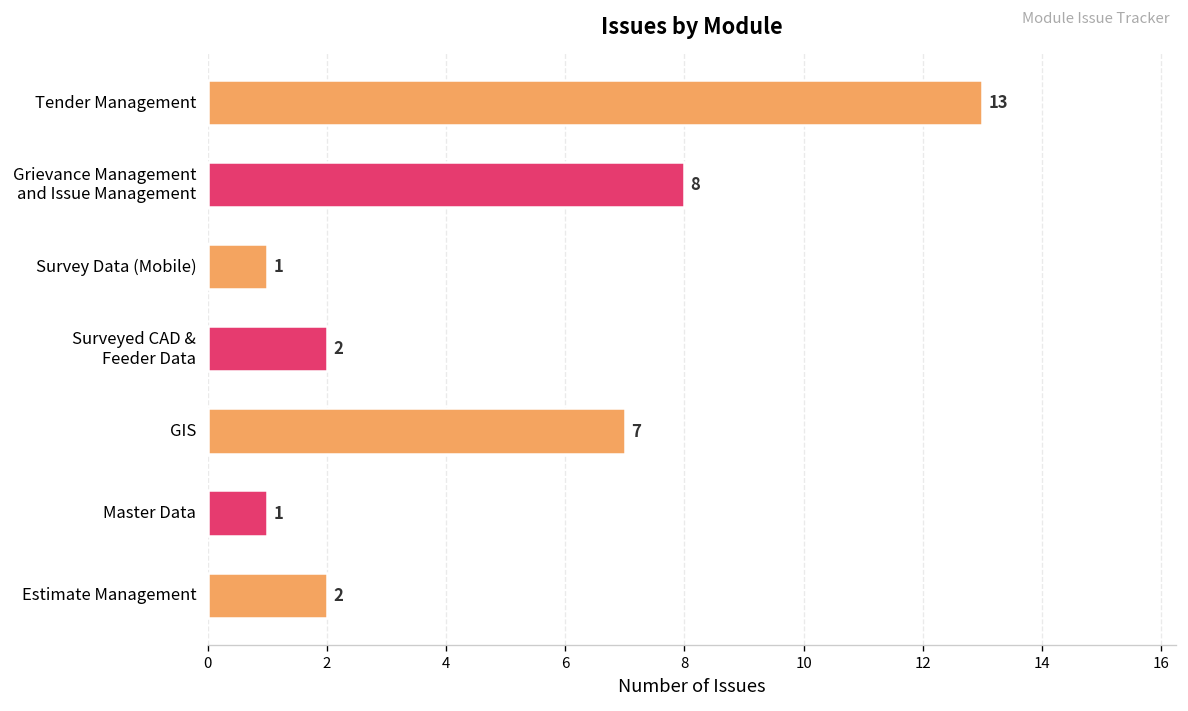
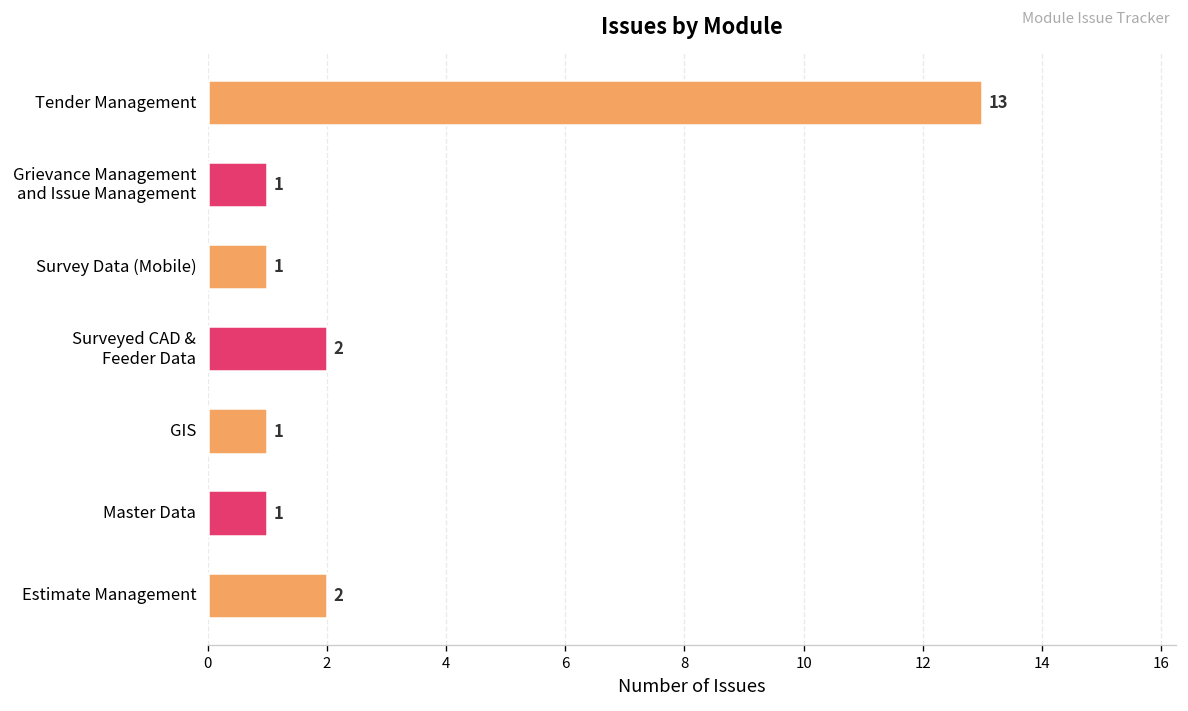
Grievance Management and Issue Management: 8 -> 1
GIS: 7 -> 1
